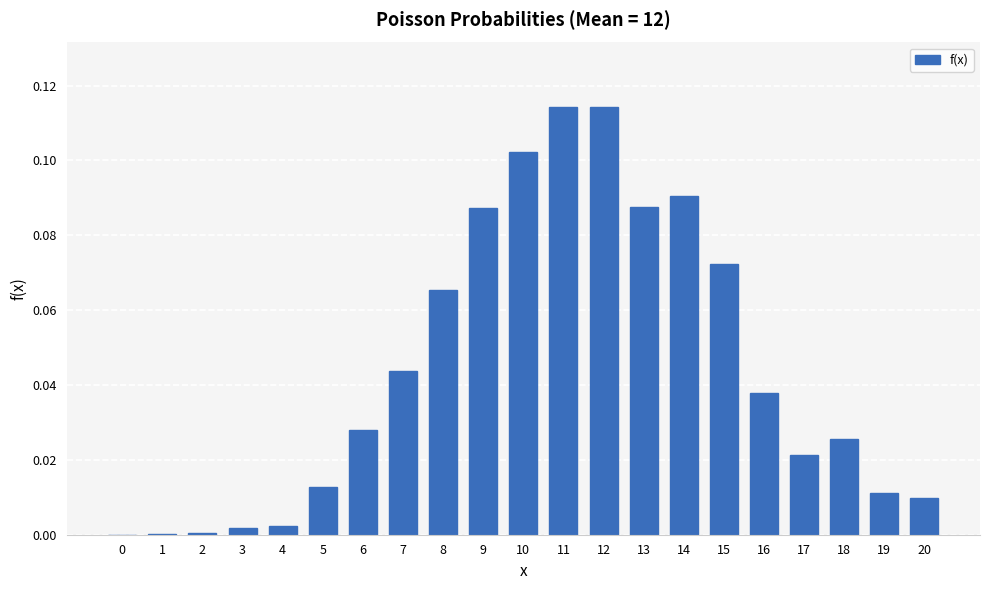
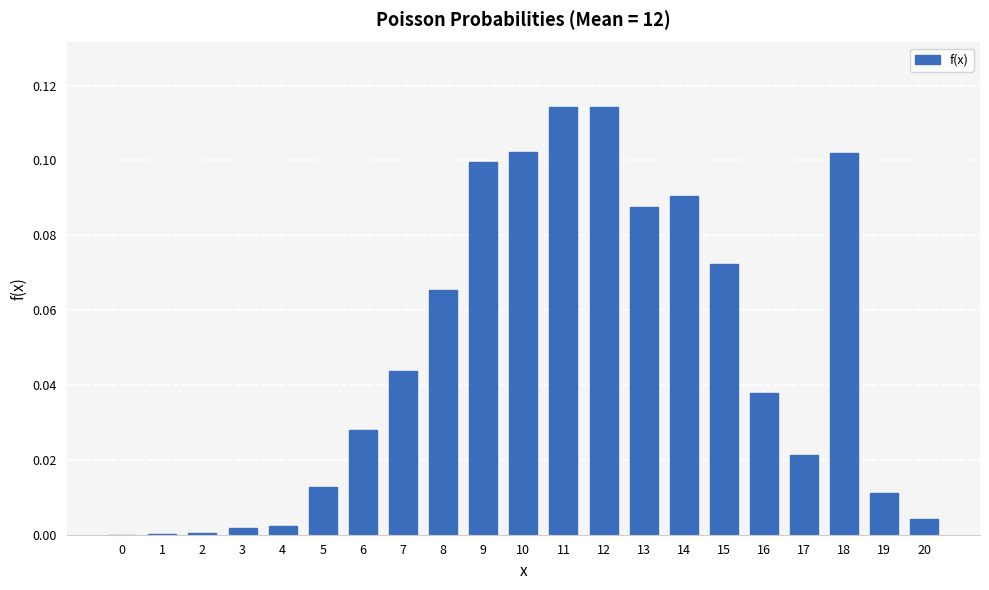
9: 0.087 -> 0.100
18: 0.026 -> 0.102
20: 0.010 -> 0.004
